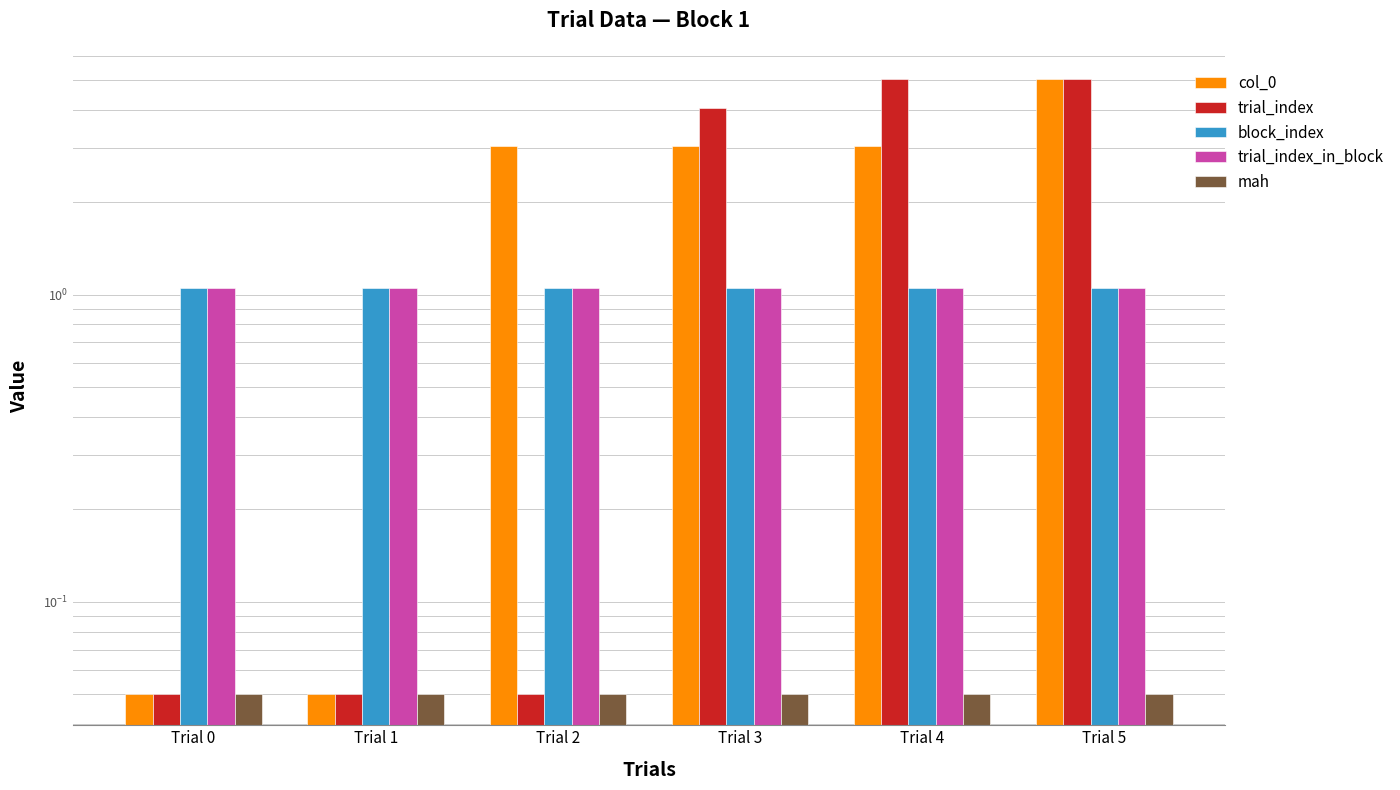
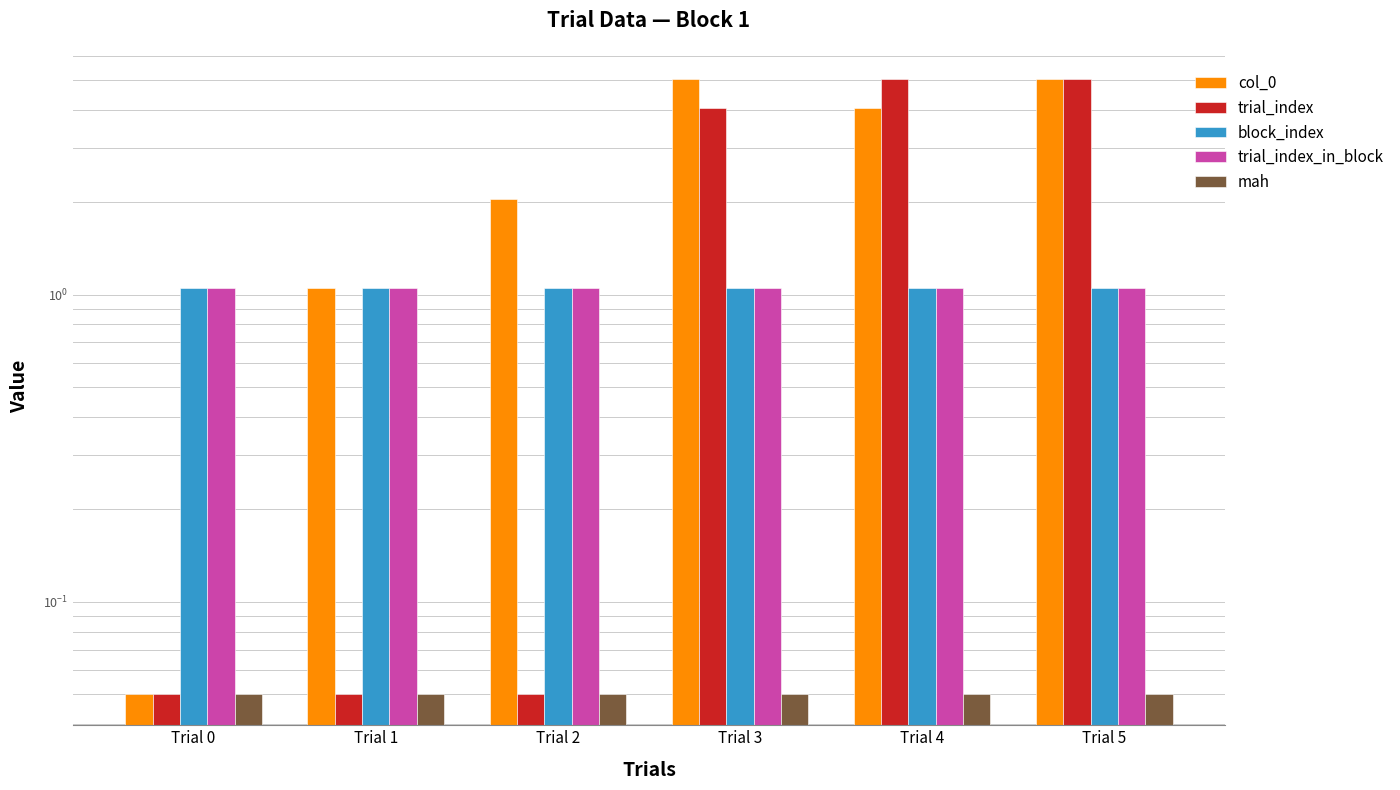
col_0, Trial 1: 0.050 -> 1.05
col_0, Trial 2: 3.1 -> 2.1
col_0, Trial 3: 3.1 -> 5.1
col_0, Trial 4: 3.1 -> 4.1
